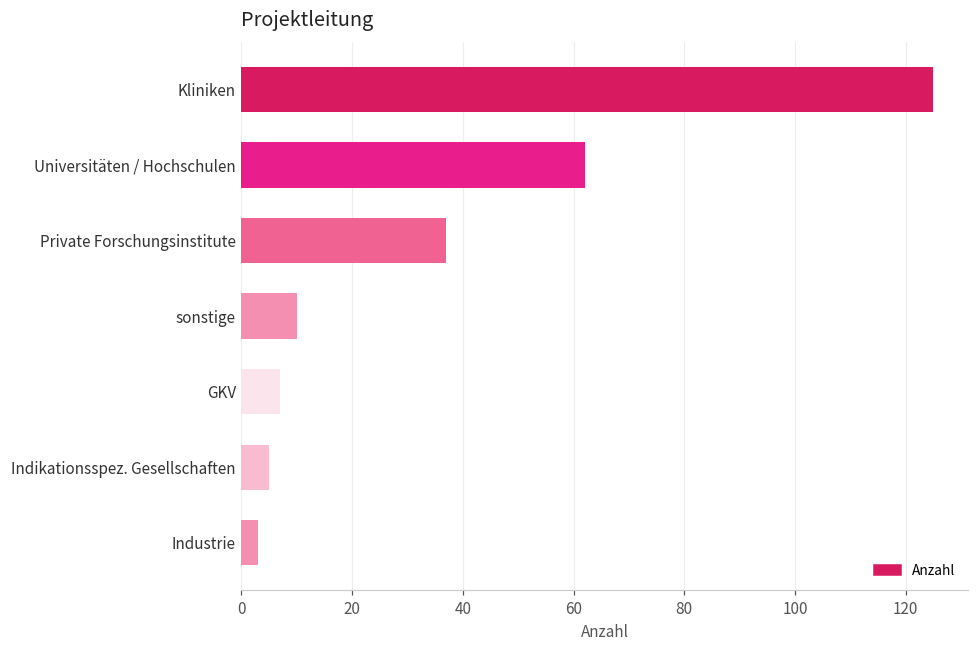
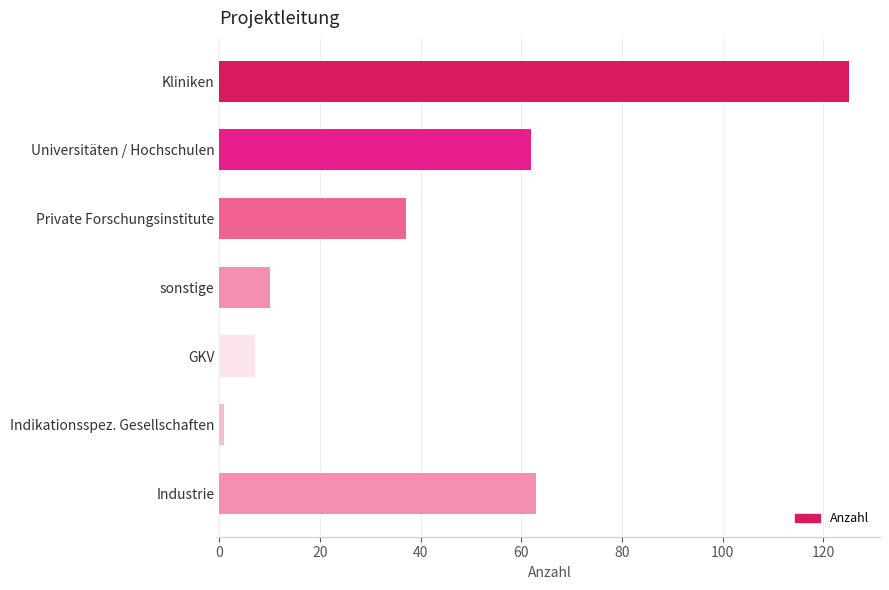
Indikationsspez. Gesellschaften: 5 -> 1
Industrie: 3 -> 63
